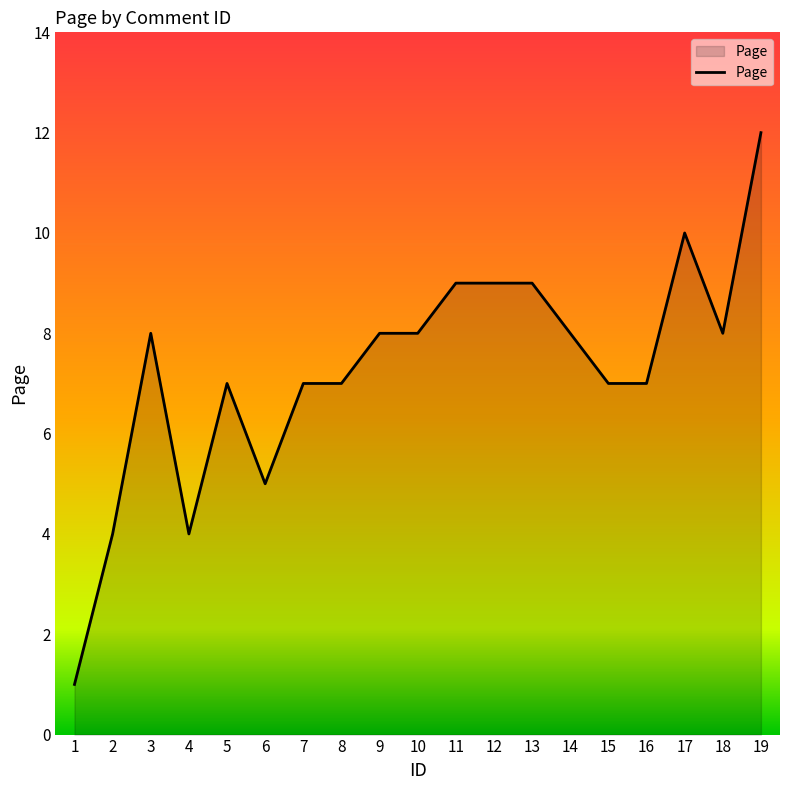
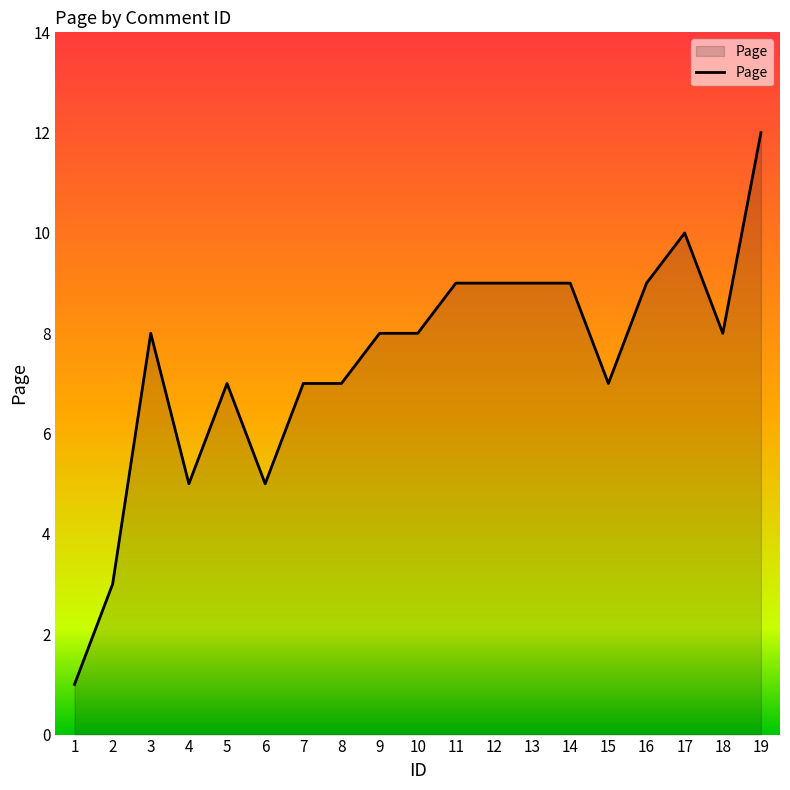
2: 4 -> 3
4: 4 -> 5
14: 8 -> 9
16: 7 -> 9
